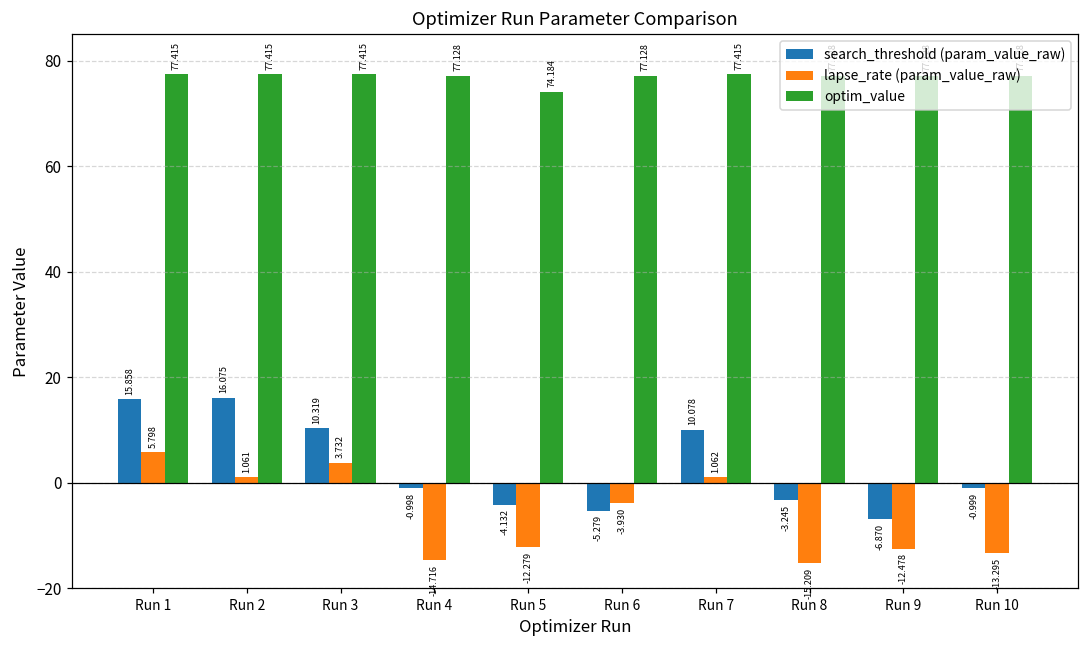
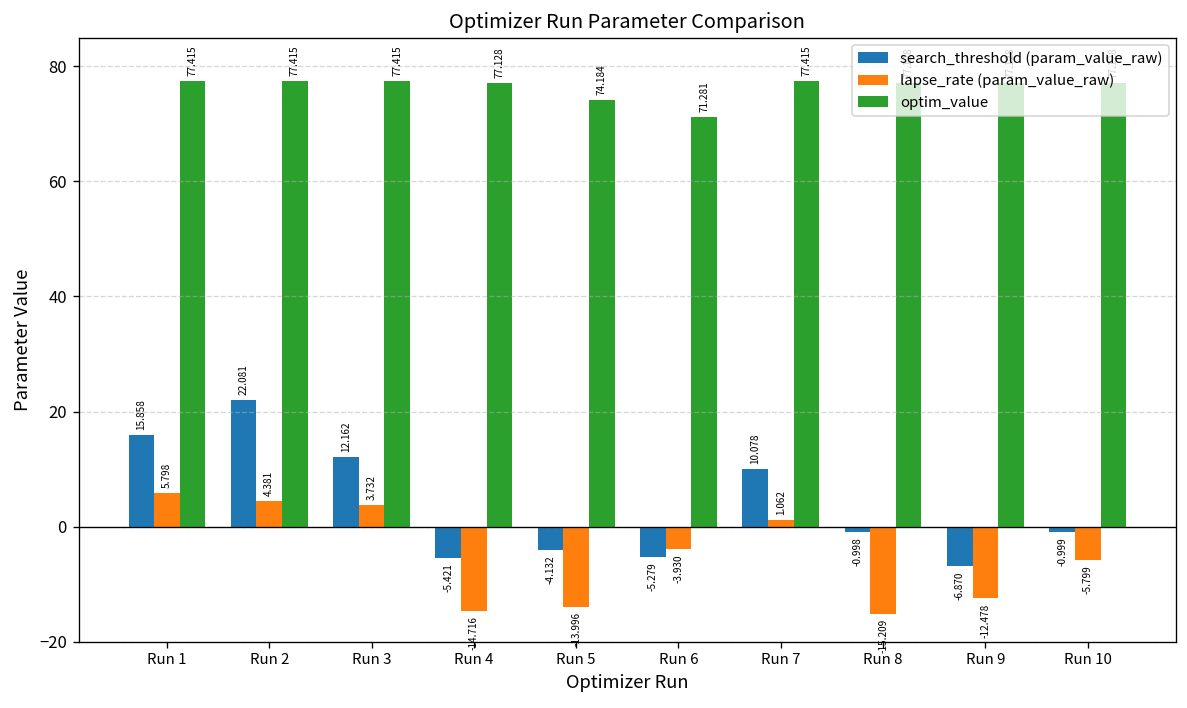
search_threshold (param_value_raw), Run 2: 16.075 -> 22.081
lapse_rate (param_value_raw), Run 2: 1.061 -> 4.381
search_threshold (param_value_raw), Run 3: 10.319 -> 12.162
search_threshold (param_value_raw), Run 4: -0.998 -> -5.421
lapse_rate (param_value_raw), Run 5: -12.279 -> -13.996
optim_value, Run 6: 77.128 -> 71.281
search_threshold (param_value_raw), Run 8: -3.245 -> -0.998
lapse_rate (param_value_raw), Run 10: -13.295 -> -5.799
